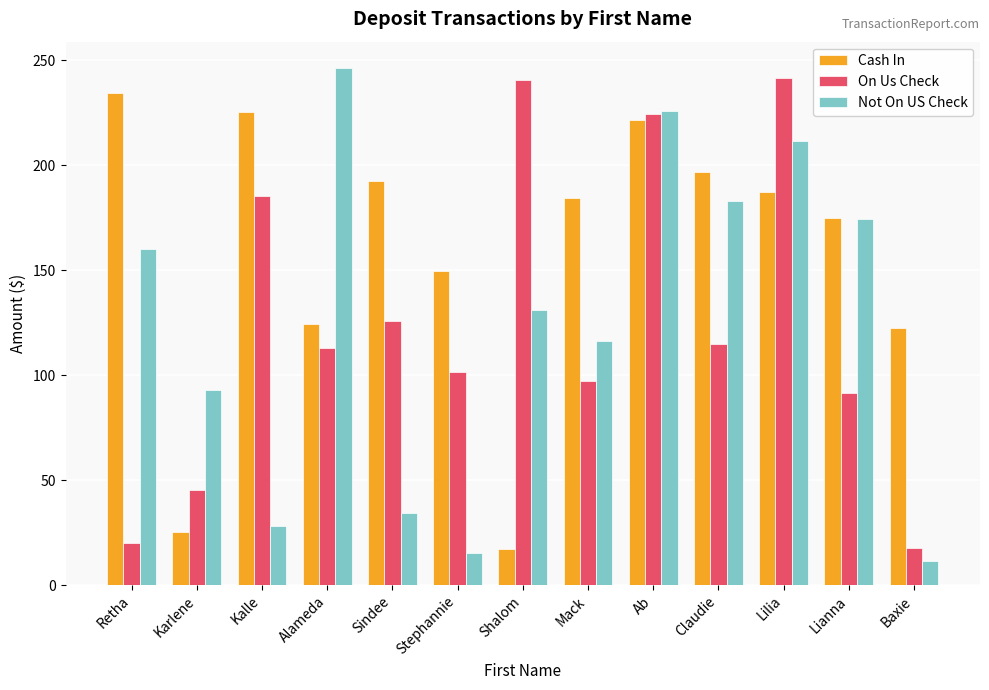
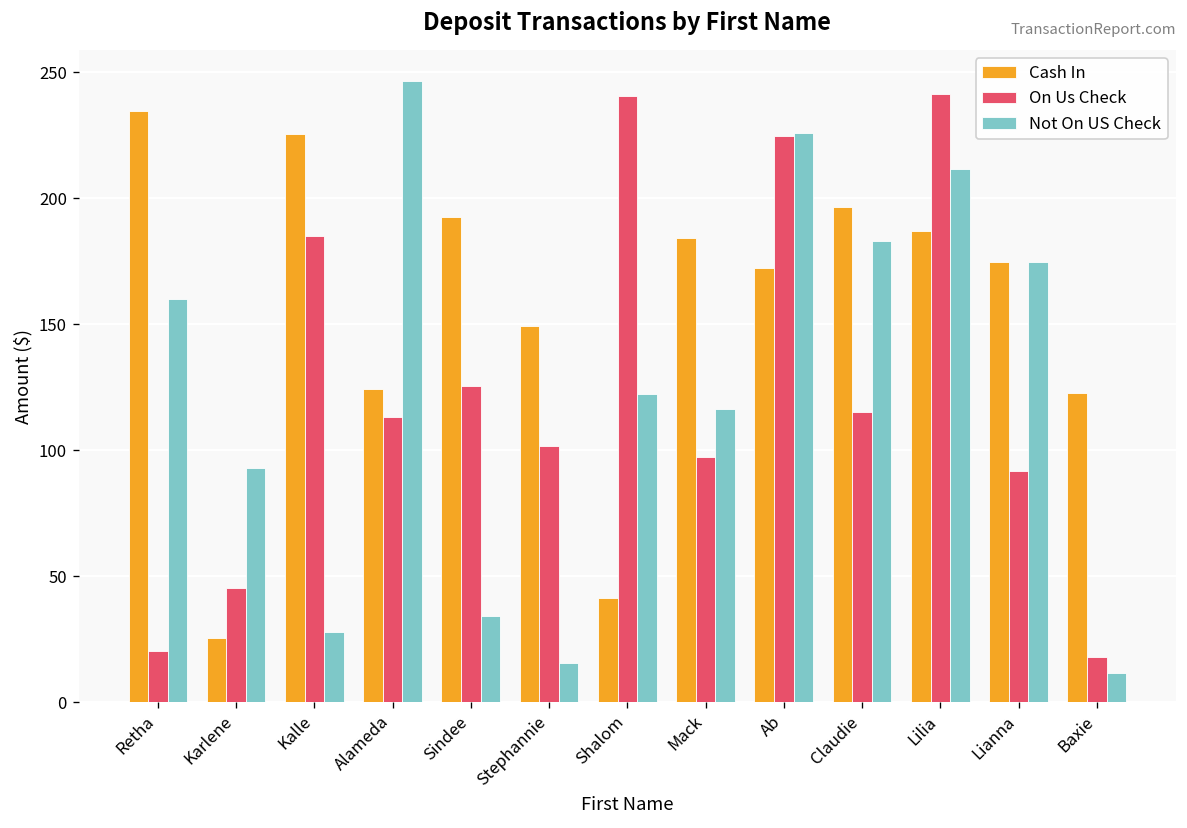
Cash In, Shalom: 17 -> 41
Not On US Check, Shalom: 131 -> 122
Cash In, Ab: 222 -> 172
